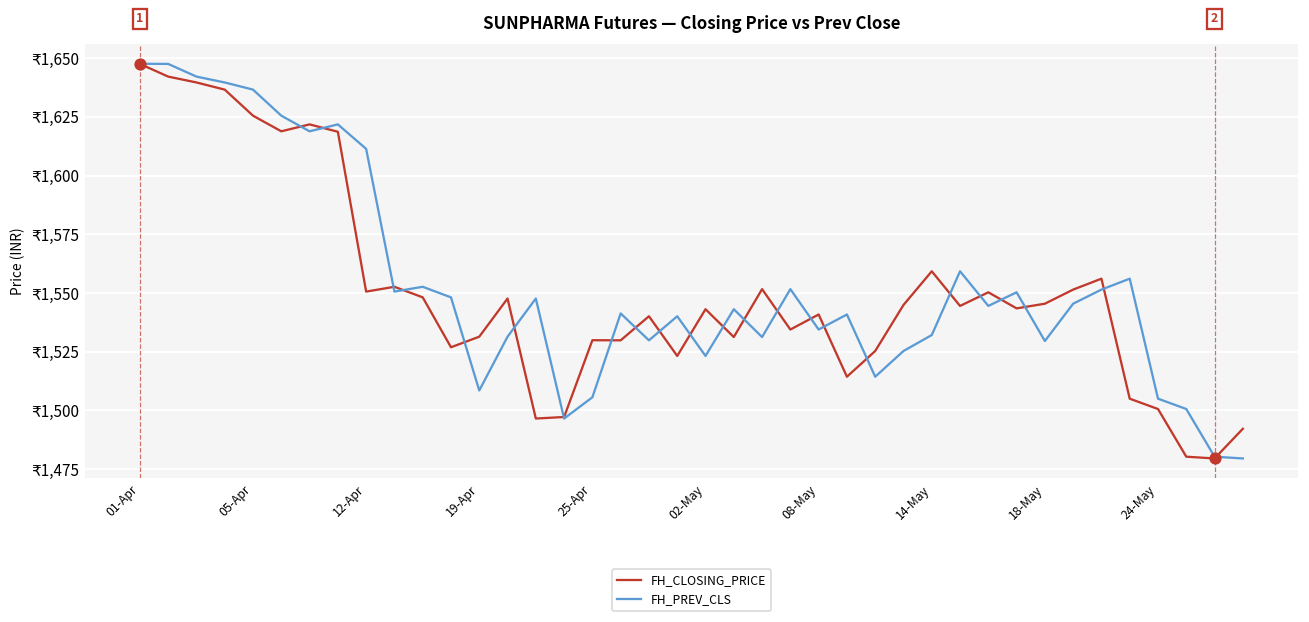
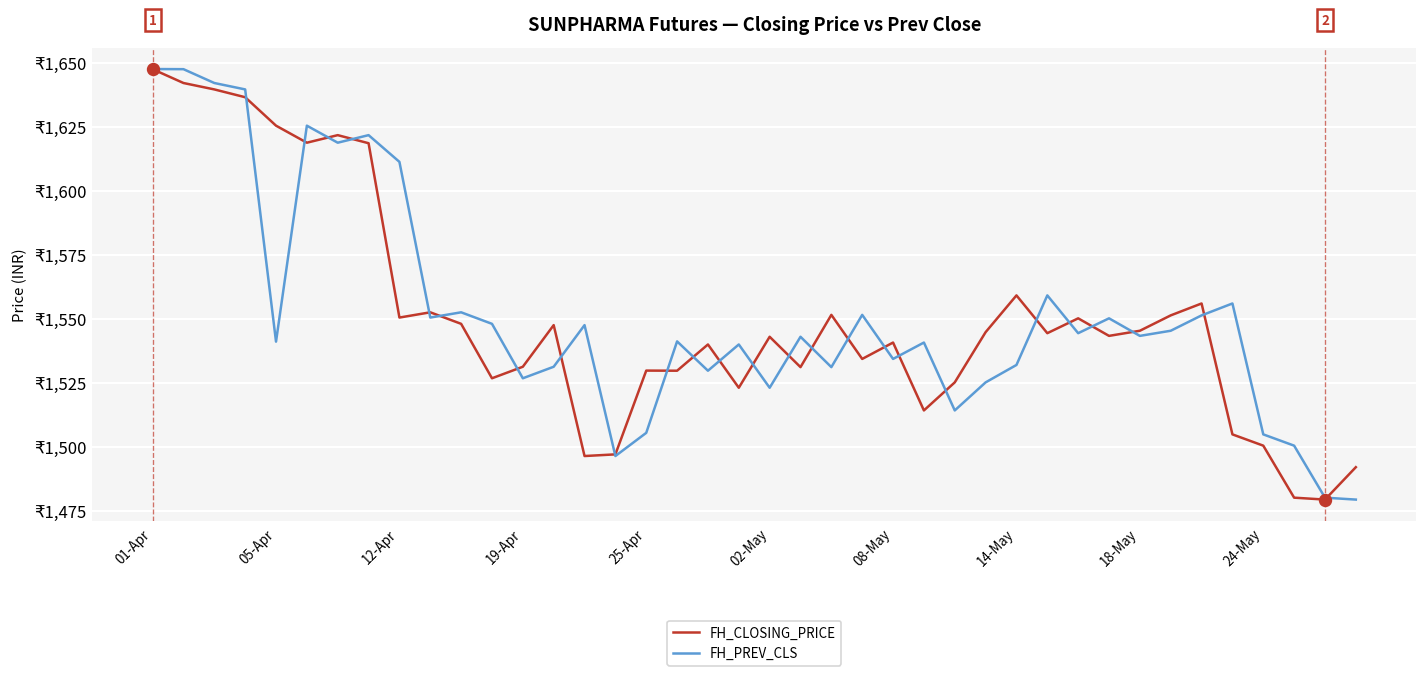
FH_PREV_CLS, 05-Apr: ₹1,637 -> ₹1,541
FH_PREV_CLS, 19-Apr: ₹1,509 -> ₹1,527
FH_PREV_CLS, 18-May: ₹1,530 -> ₹1,543
